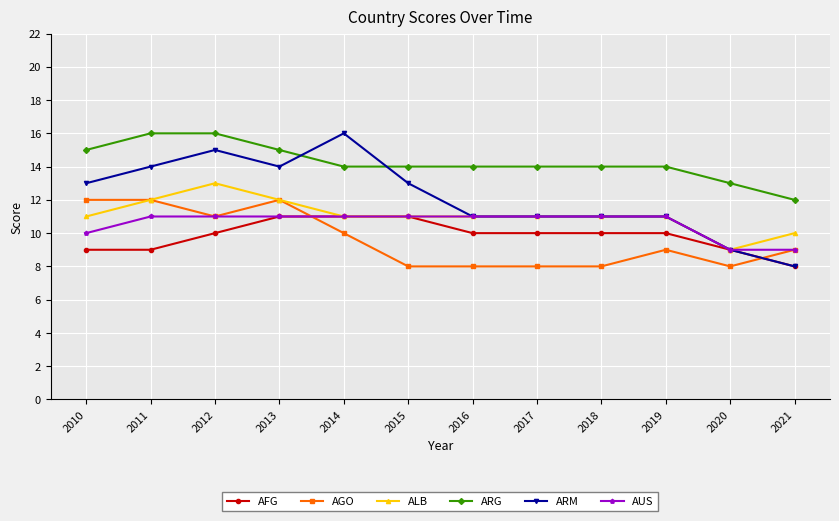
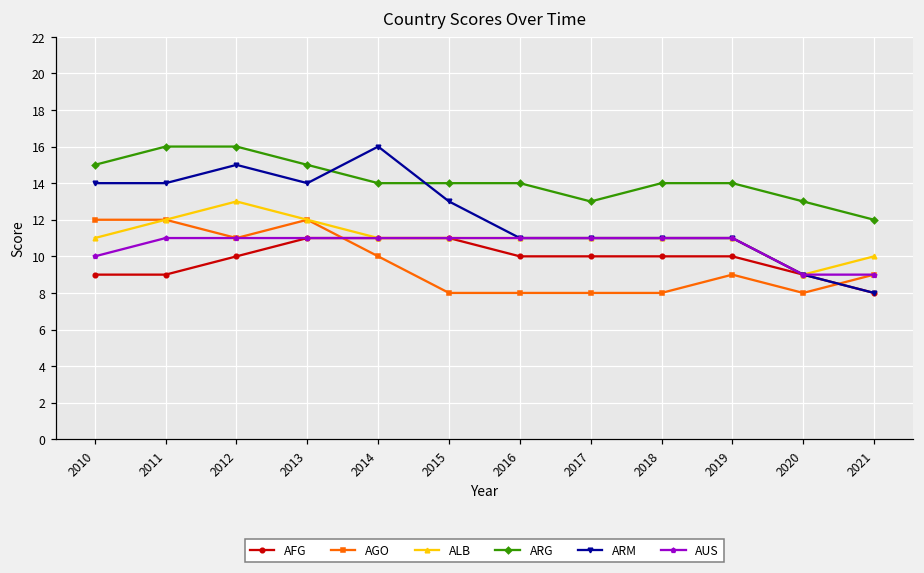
ARM, 2010: 13 -> 14
ARG, 2017: 14 -> 13
